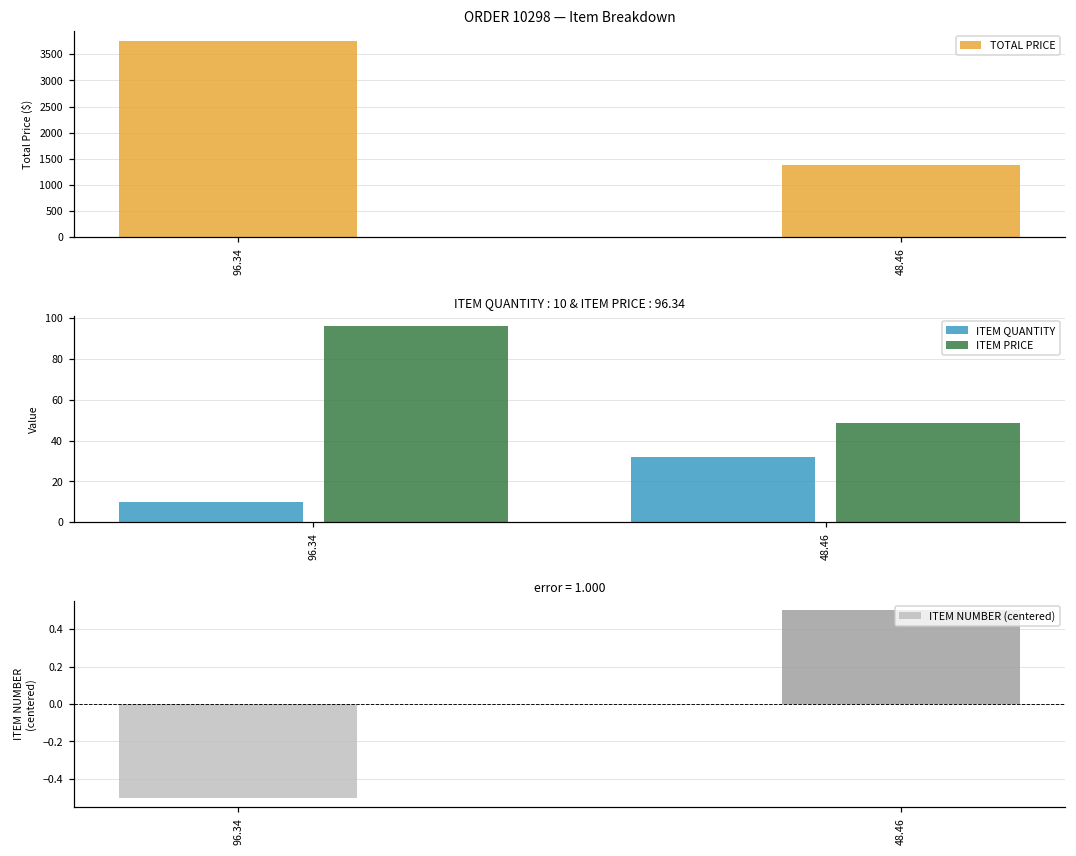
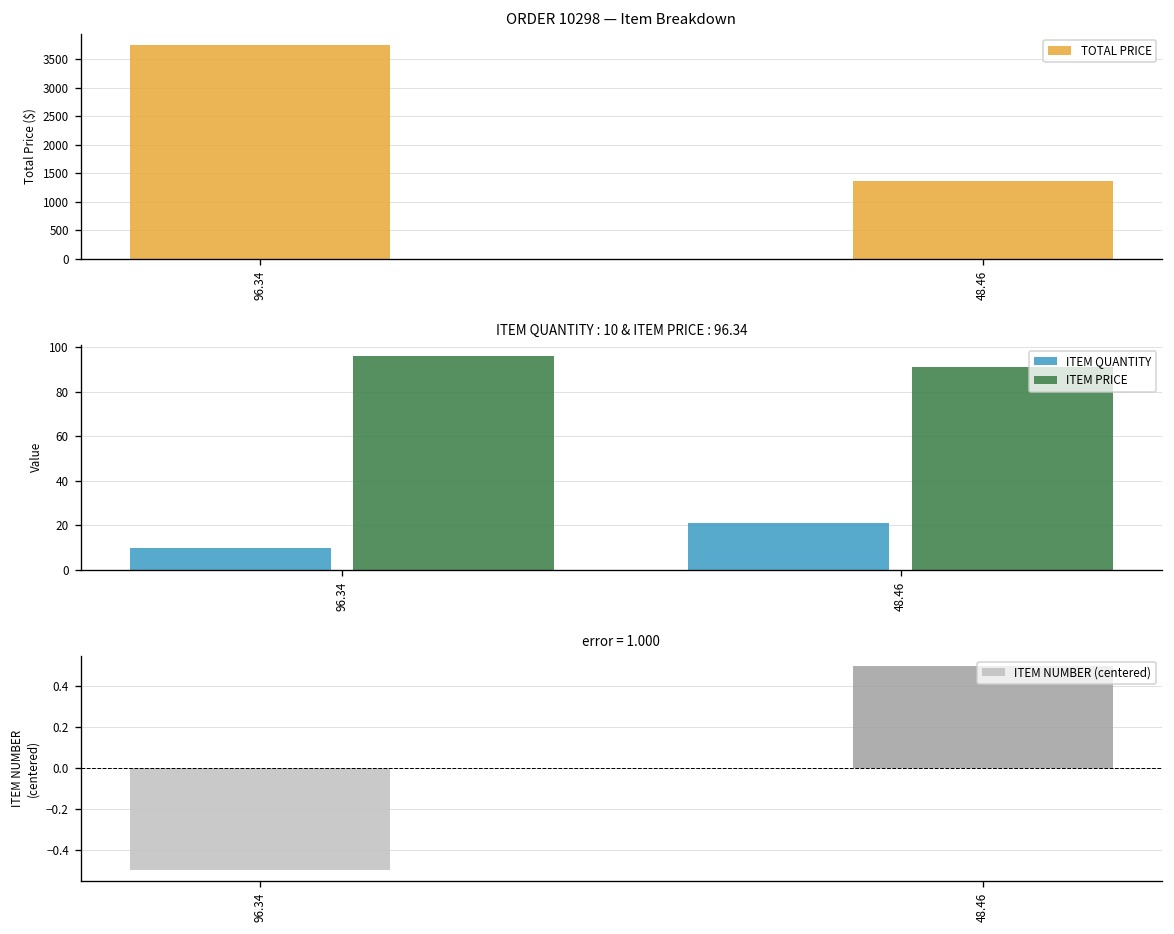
ITEM QUANTITY : 10 & ITEM PRICE : 96.34, ITEM QUANTITY, 48.46: 32 -> 21
ITEM QUANTITY : 10 & ITEM PRICE : 96.34, ITEM PRICE, 48.46: 48 -> 91
